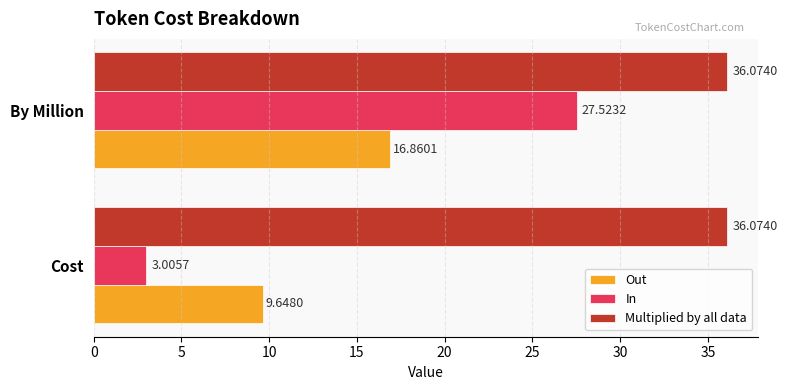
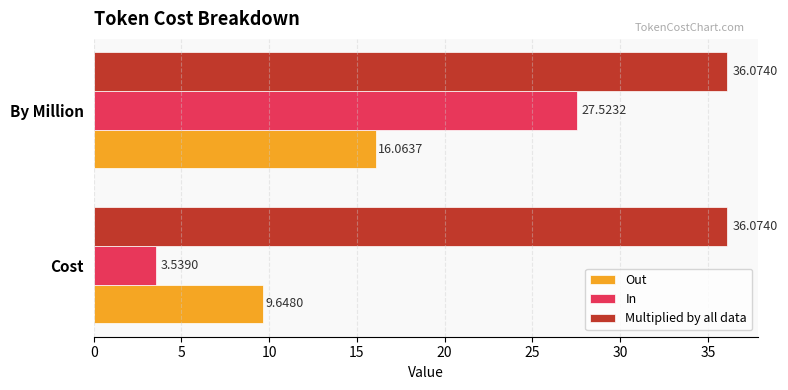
Out, By Million: 16.8601 -> 16.0637
In, Cost: 3.0057 -> 3.5390
